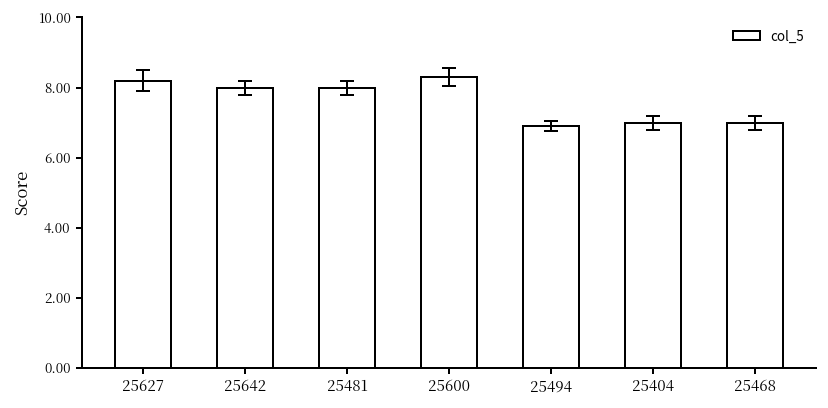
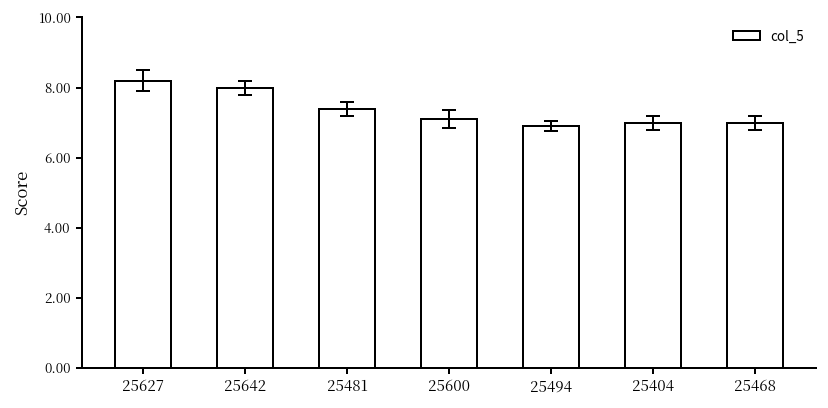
col_5, 25481: 8.0 -> 7.4
col_5, 25600: 8.3 -> 7.1
